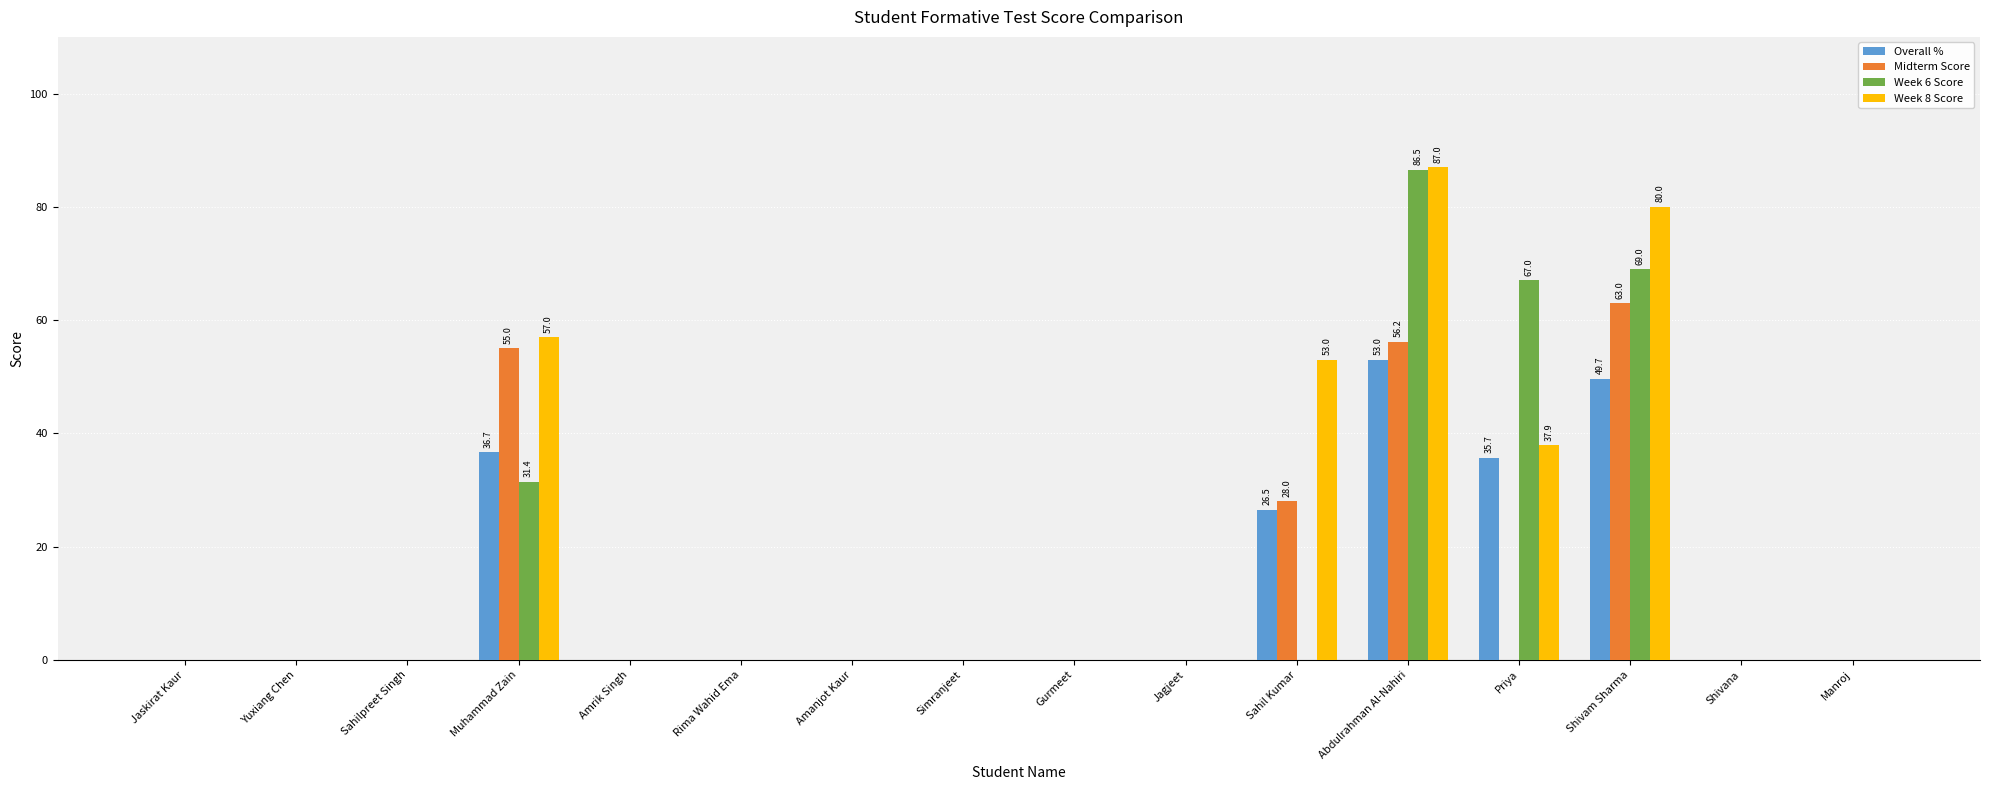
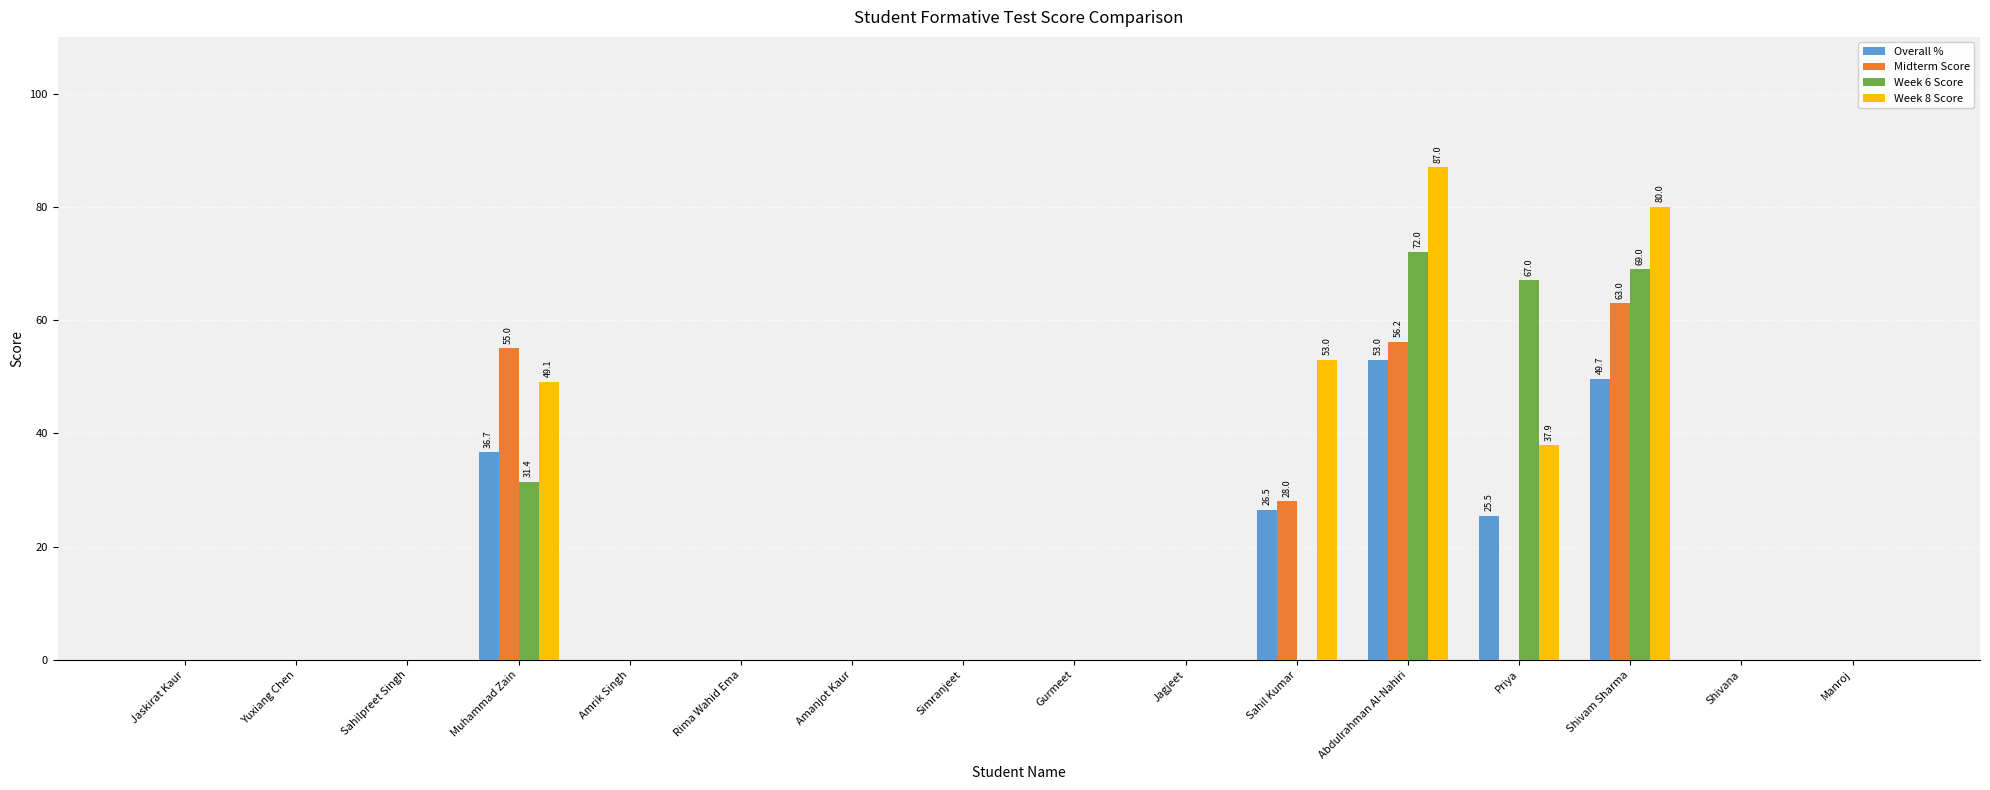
Week 8 Score, Muhammad Zain: 57.0 -> 49.1
Week 6 Score, Abdulrahman Al-Nahiri: 86.5 -> 72.0
Overall %, Priya: 35.7 -> 25.5
